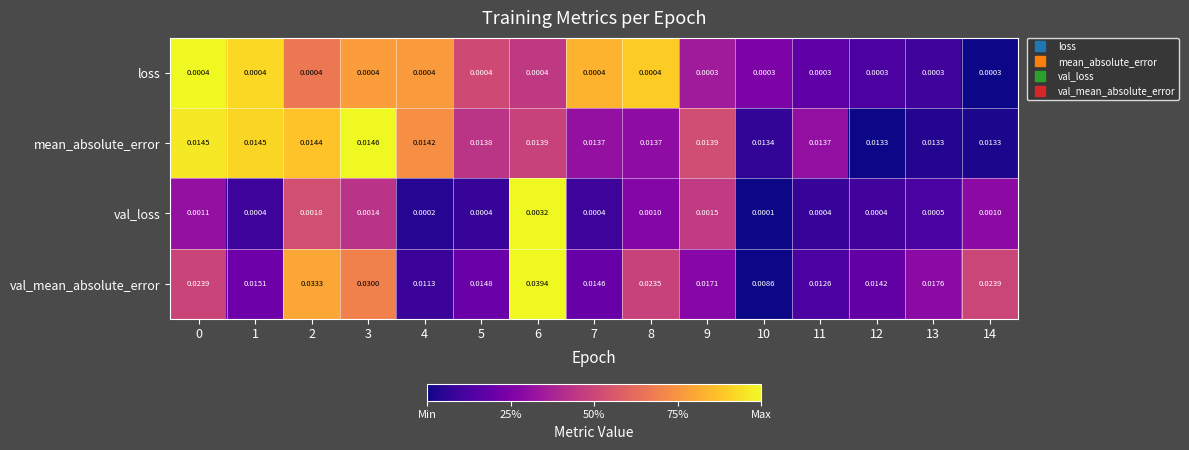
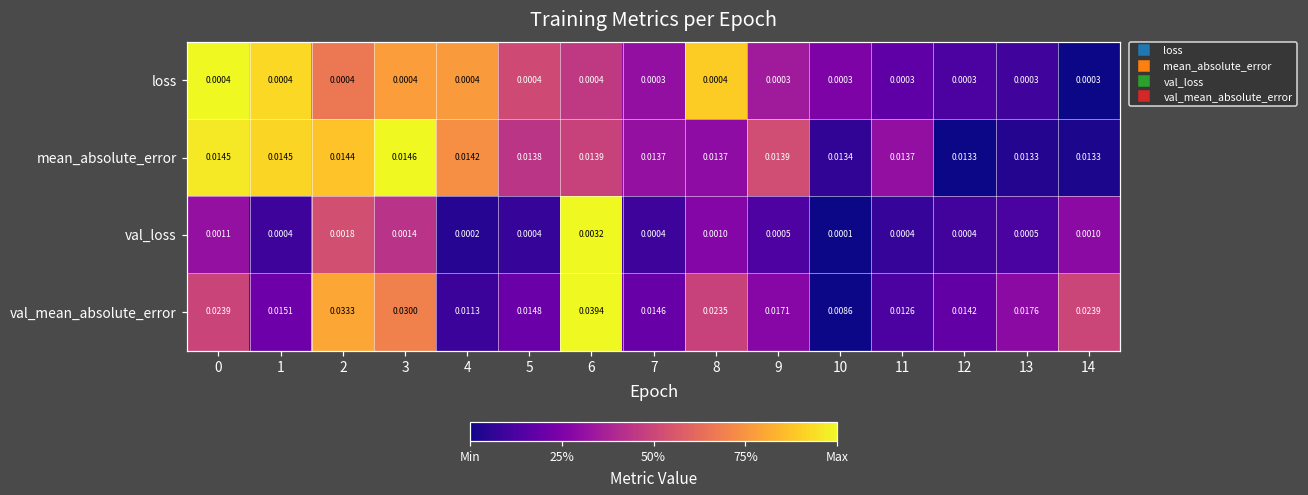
loss, 7: 0.0004 -> 0.0003
val_loss, 9: 0.0015 -> 0.0005
